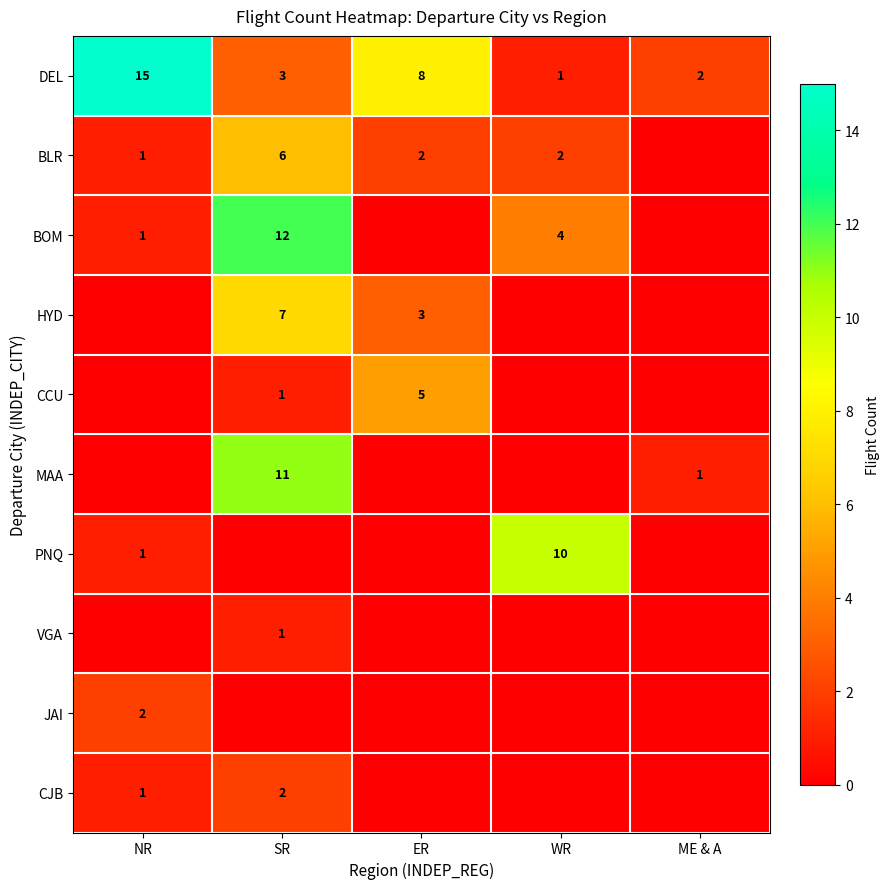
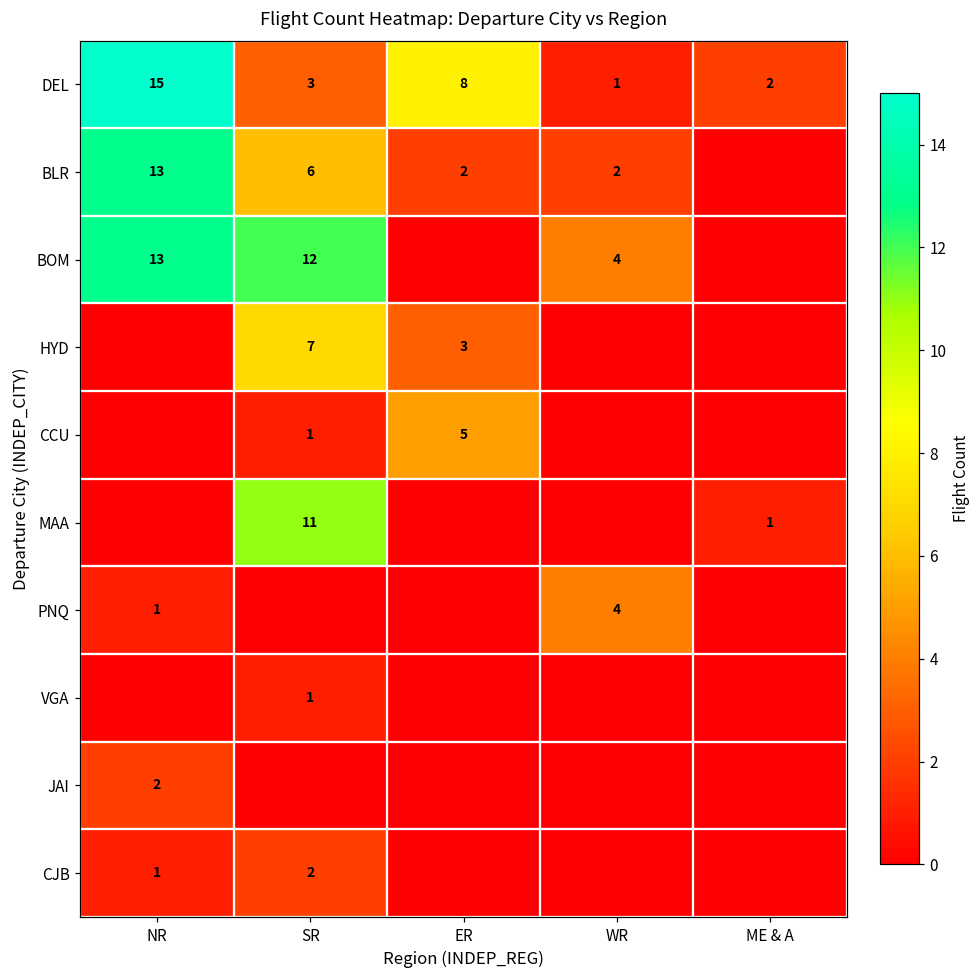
BLR, NR: 1 -> 13
BOM, NR: 1 -> 13
PNQ, WR: 10 -> 4
